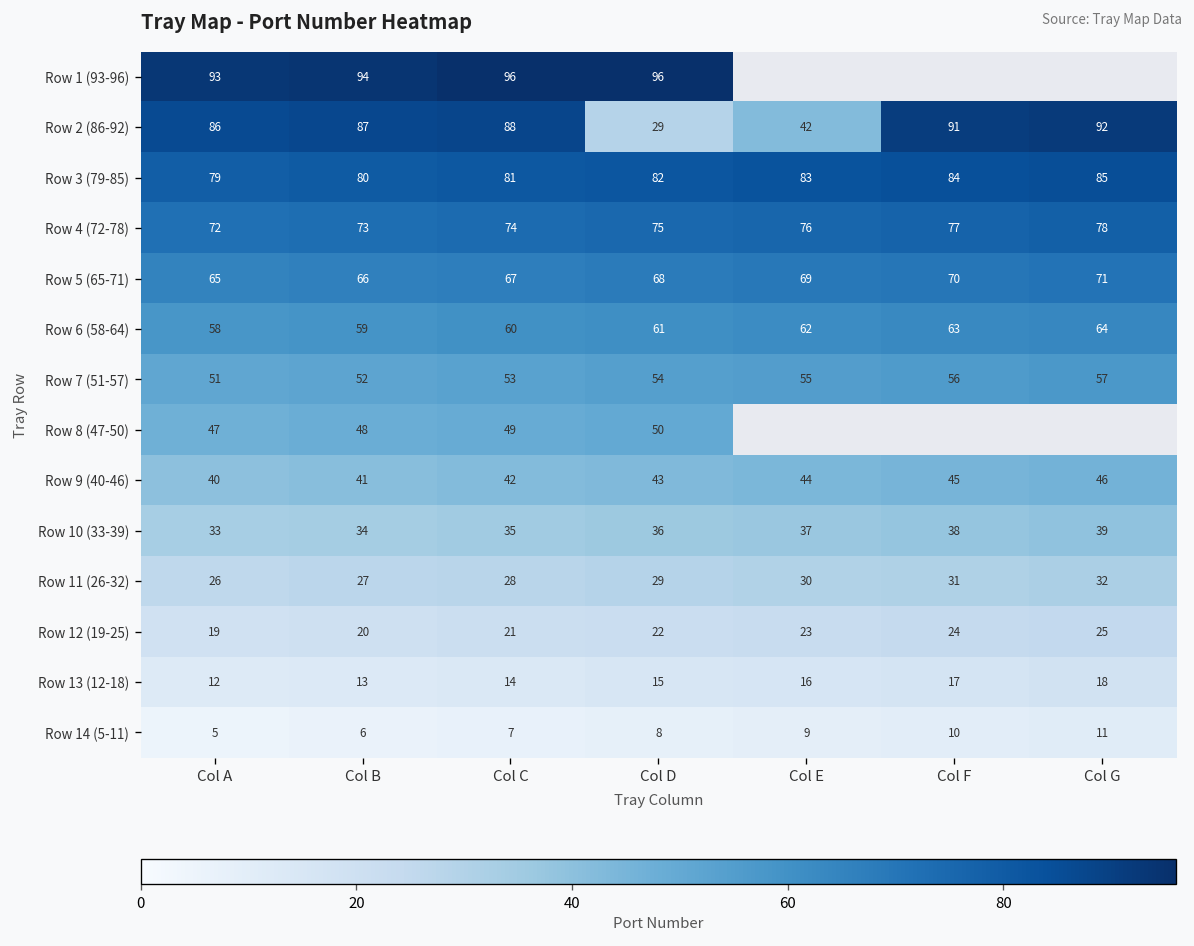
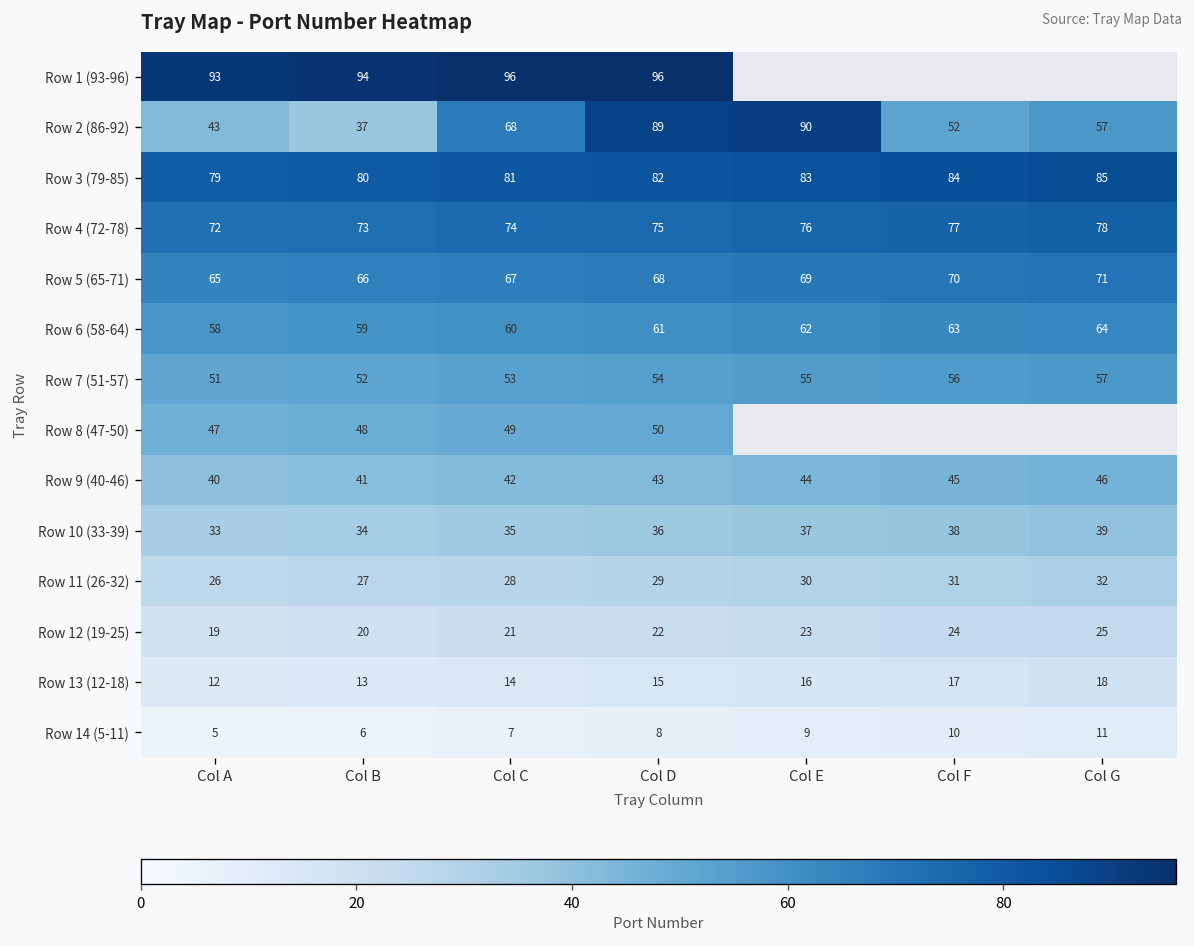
Row 2 (86-92), Col A: 86 -> 43
Row 2 (86-92), Col B: 87 -> 37
Row 2 (86-92), Col C: 88 -> 68
Row 2 (86-92), Col D: 29 -> 89
Row 2 (86-92), Col E: 42 -> 90
Row 2 (86-92), Col F: 91 -> 52
Row 2 (86-92), Col G: 92 -> 57
